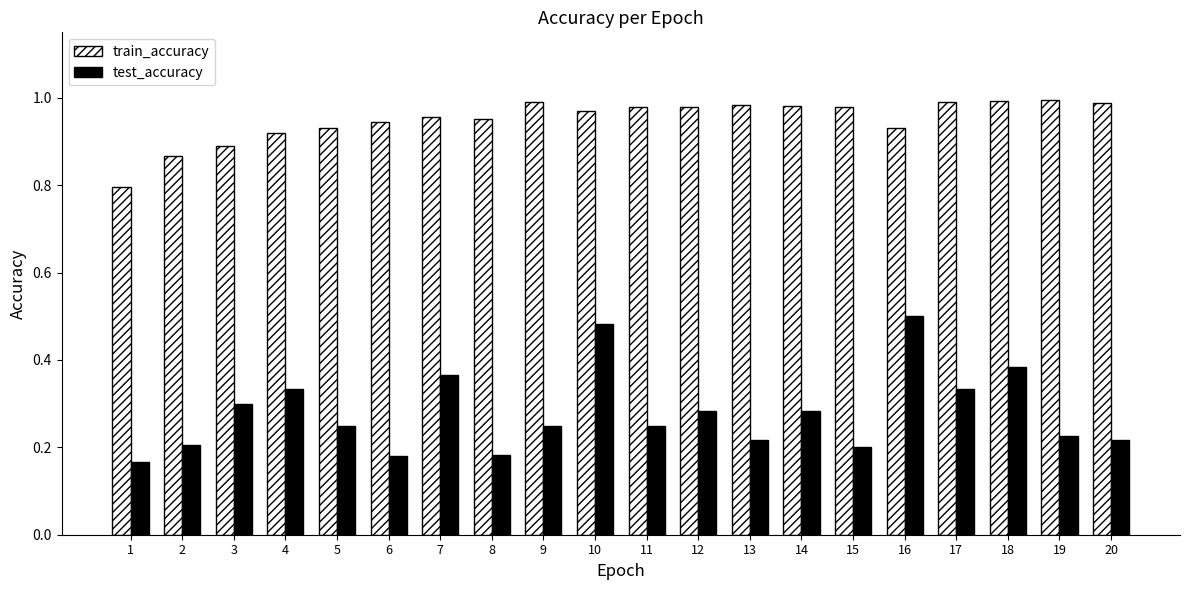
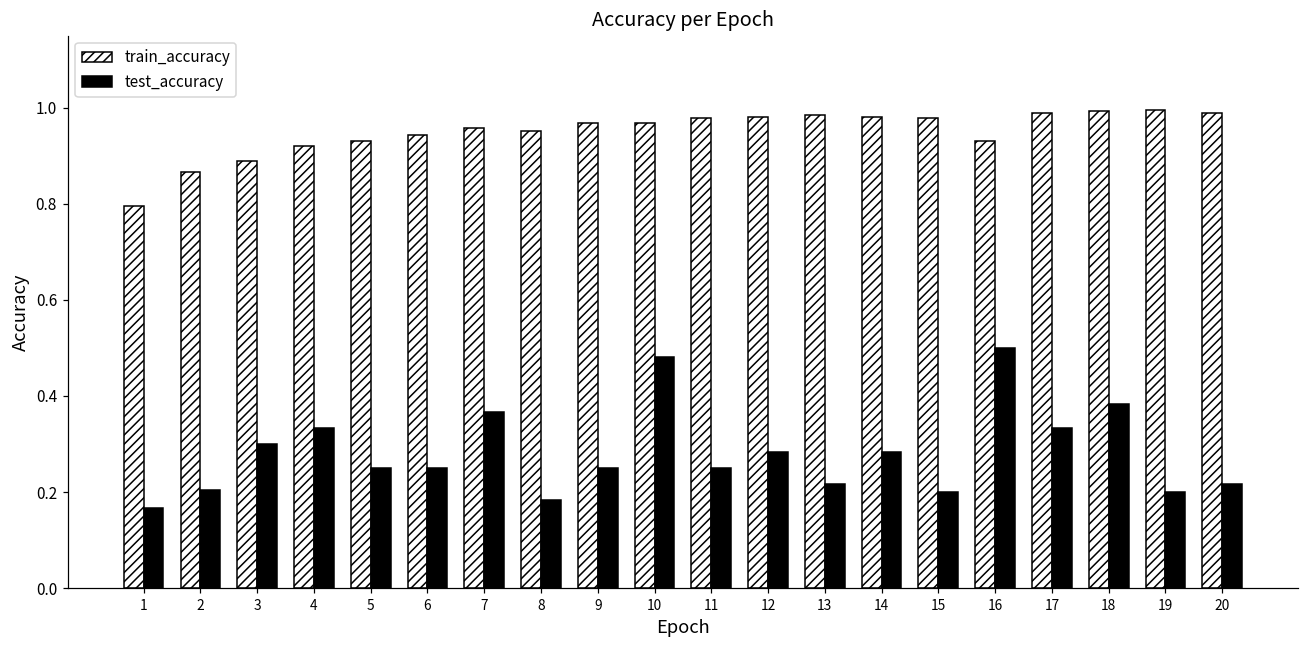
test_accuracy, 6: 0.18 -> 0.25
train_accuracy, 9: 0.99 -> 0.97
test_accuracy, 19: 0.23 -> 0.20
